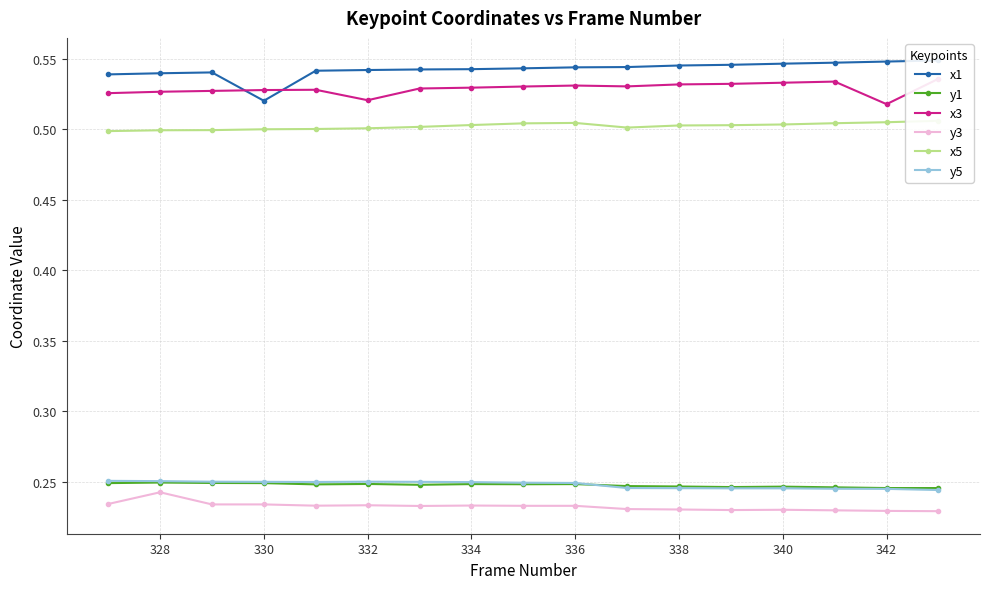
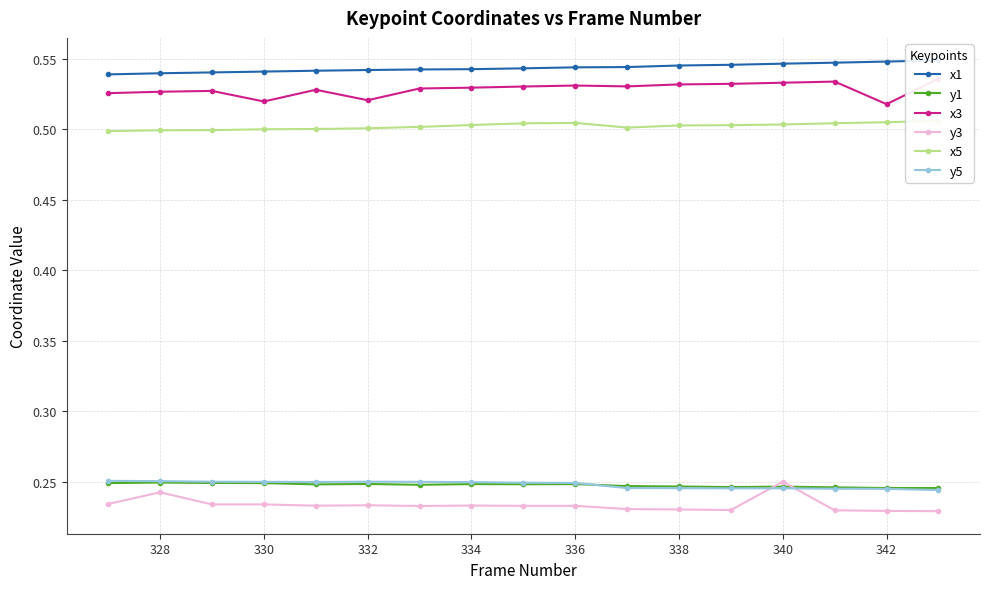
x1, 330: 0.520 -> 0.541
x3, 330: 0.528 -> 0.520
y3, 340: 0.230 -> 0.250
